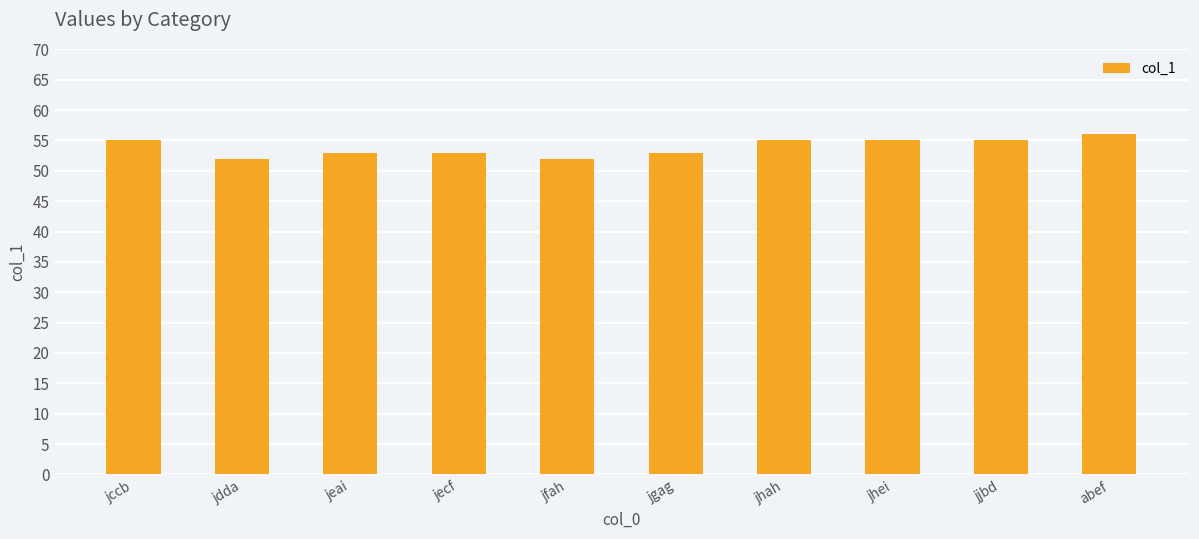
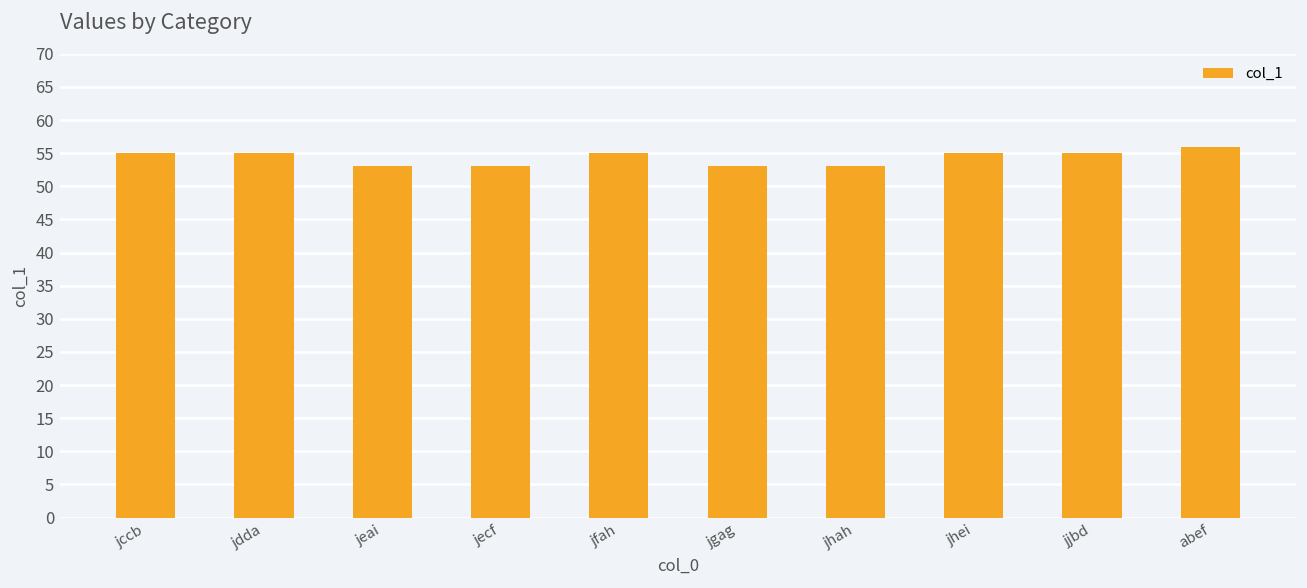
jdda: 52 -> 55
jfah: 52 -> 55
jhah: 55 -> 53
